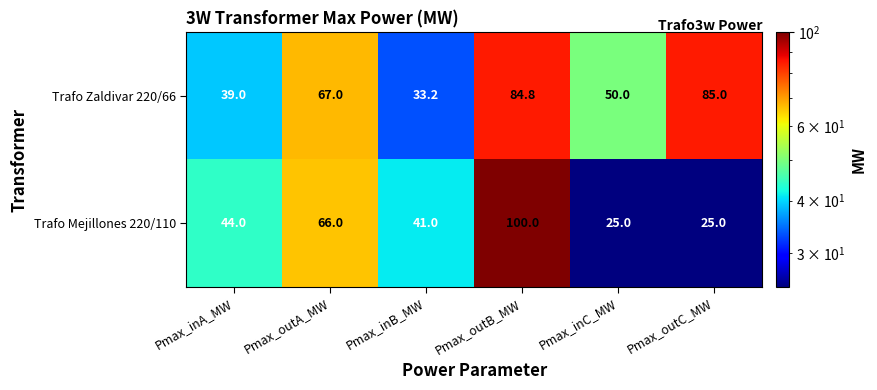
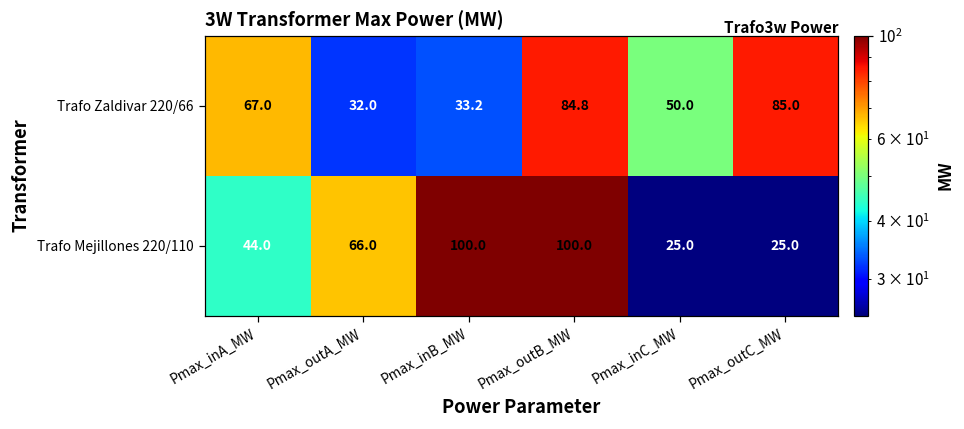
Trafo Zaldivar 220/66, Pmax_inA_MW: 39.0 -> 67.0
Trafo Zaldivar 220/66, Pmax_outA_MW: 67.0 -> 32.0
Trafo Mejillones 220/110, Pmax_inB_MW: 41.0 -> 100.0
